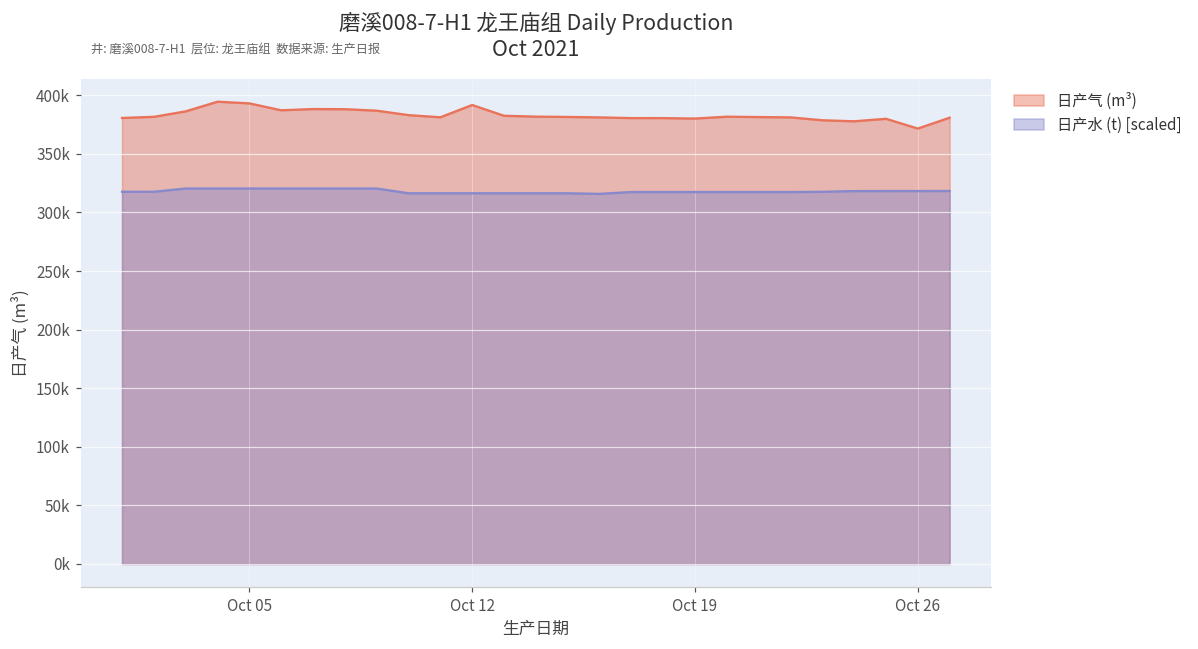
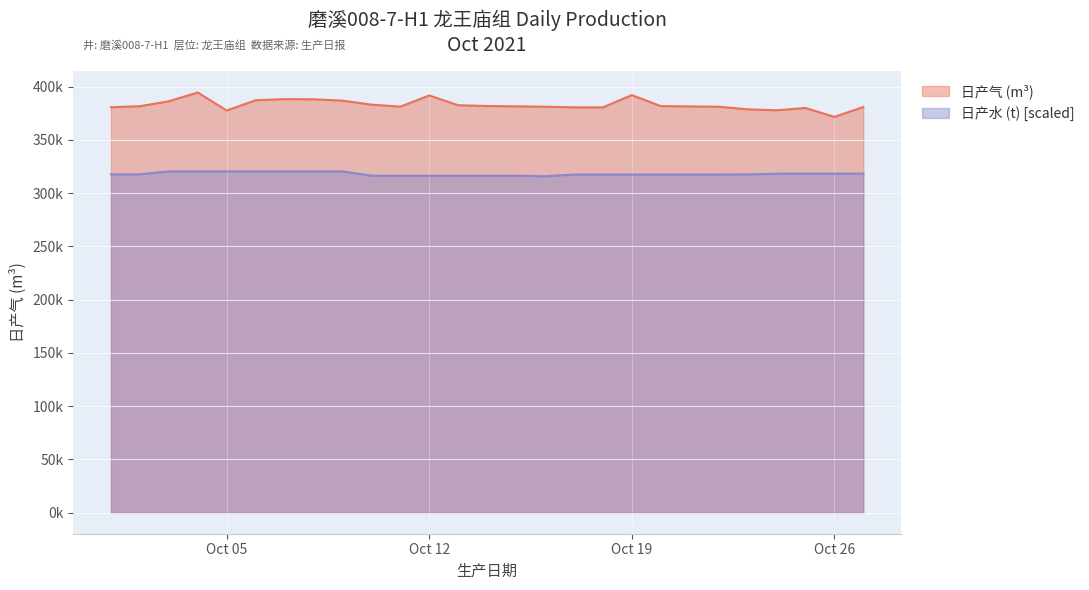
日产气 (m³), Oct 05: 393000 -> 378000
日产气 (m³), Oct 19: 380000 -> 392000
